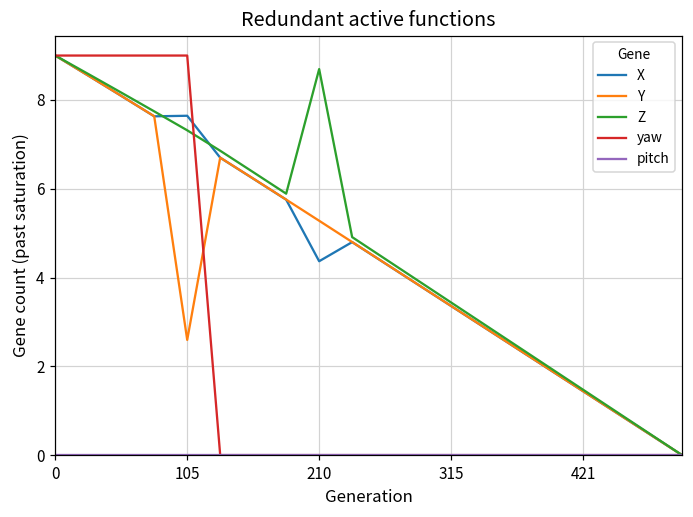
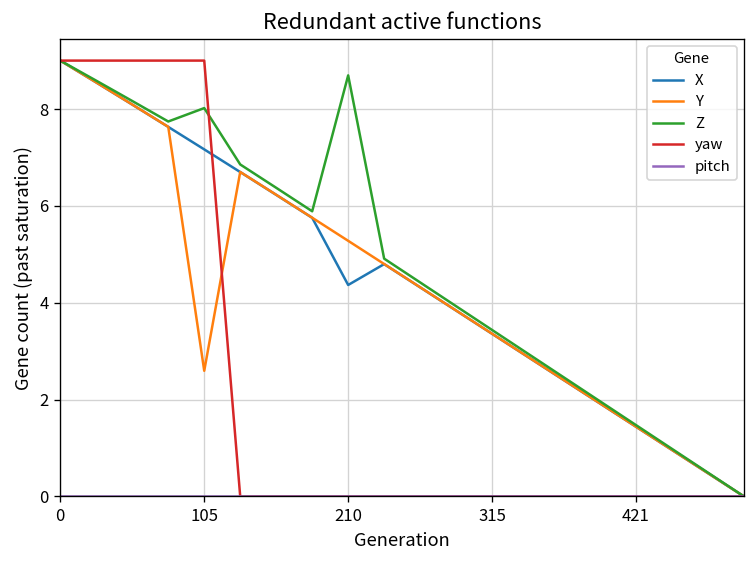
X, 105: 7.6 -> 7.2
Z, 105: 7.3 -> 8.0
